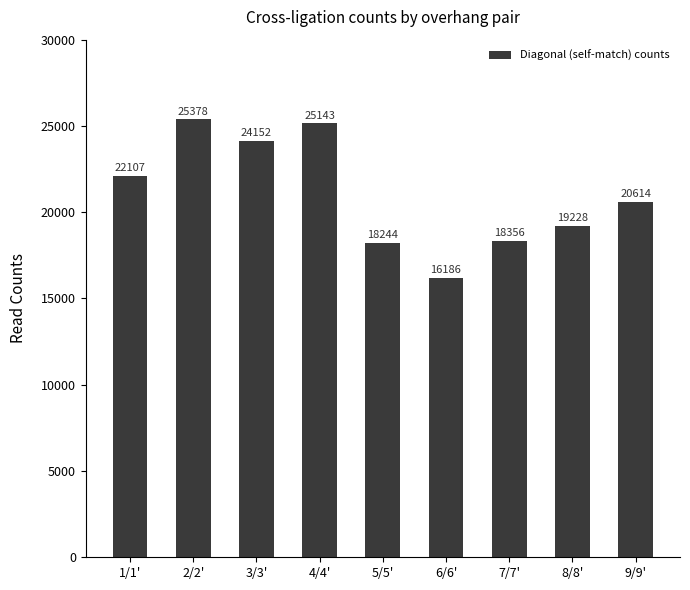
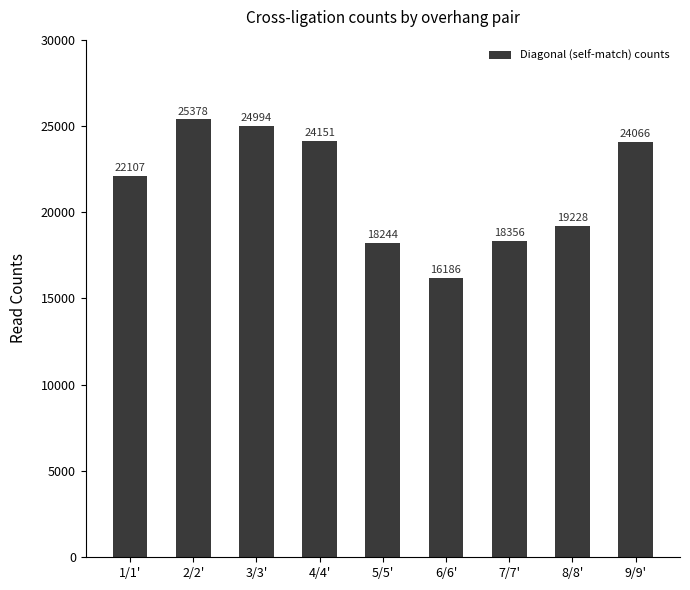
3/3': 24152 -> 24994
4/4': 25143 -> 24151
9/9': 20614 -> 24066
